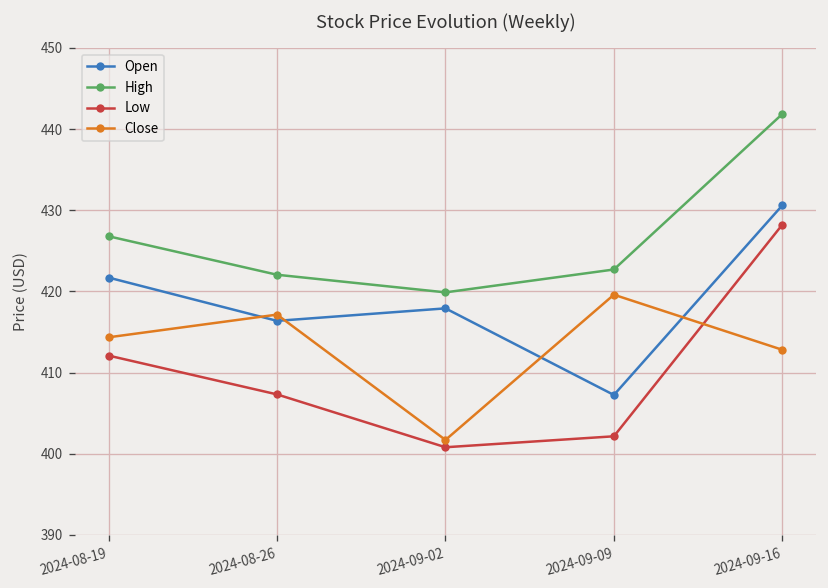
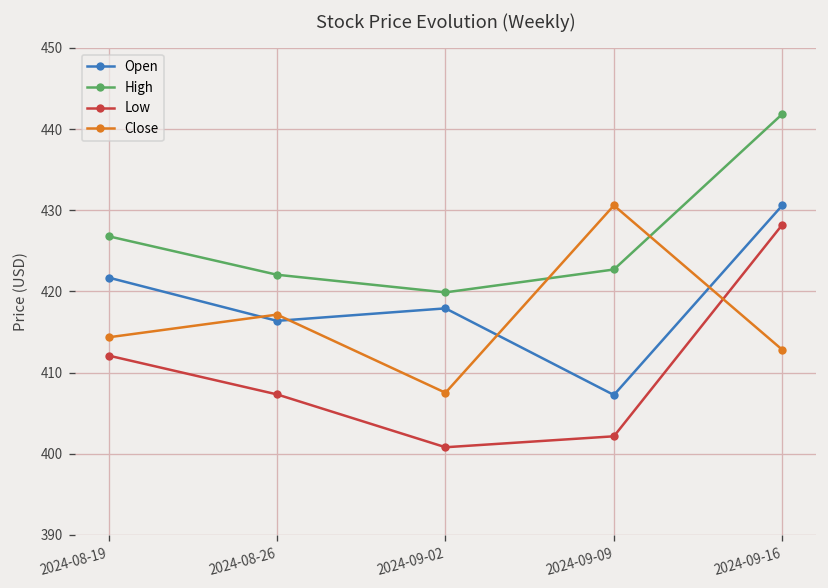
Close, 2024-09-02: 402 -> 408
Close, 2024-09-09: 420 -> 431
